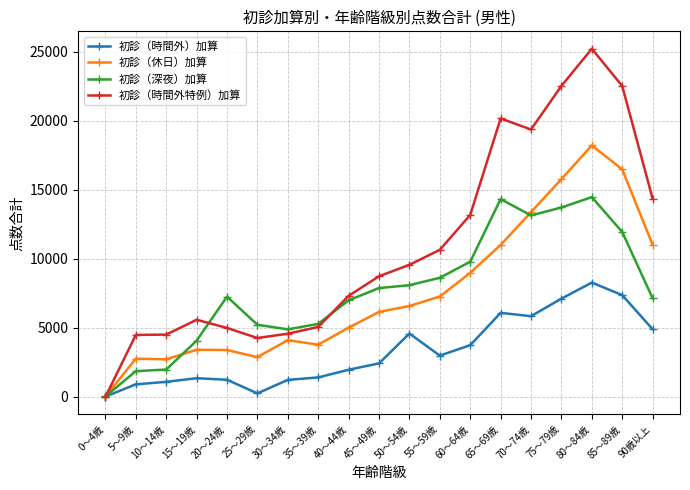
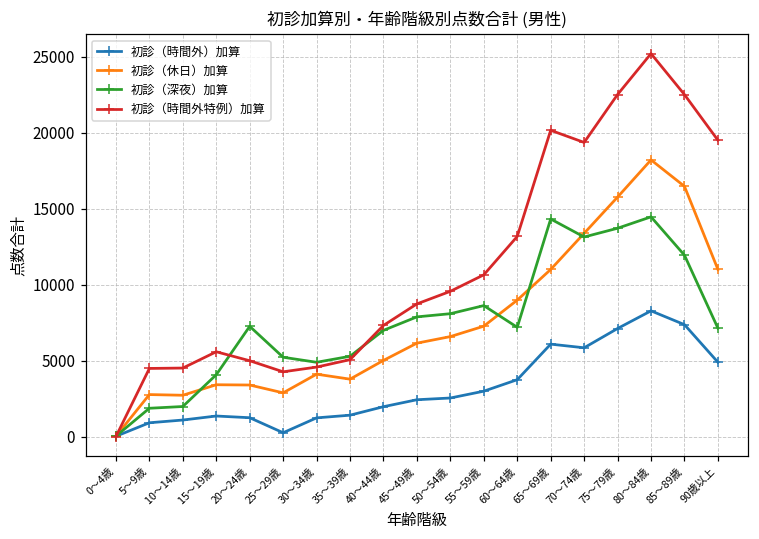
初診（時間外）加算, 50～54歳: 4600 -> 2500
初診（深夜）加算, 60～64歳: 9800 -> 7200
初診（時間外特例）加算, 90歳以上: 14400 -> 19500
